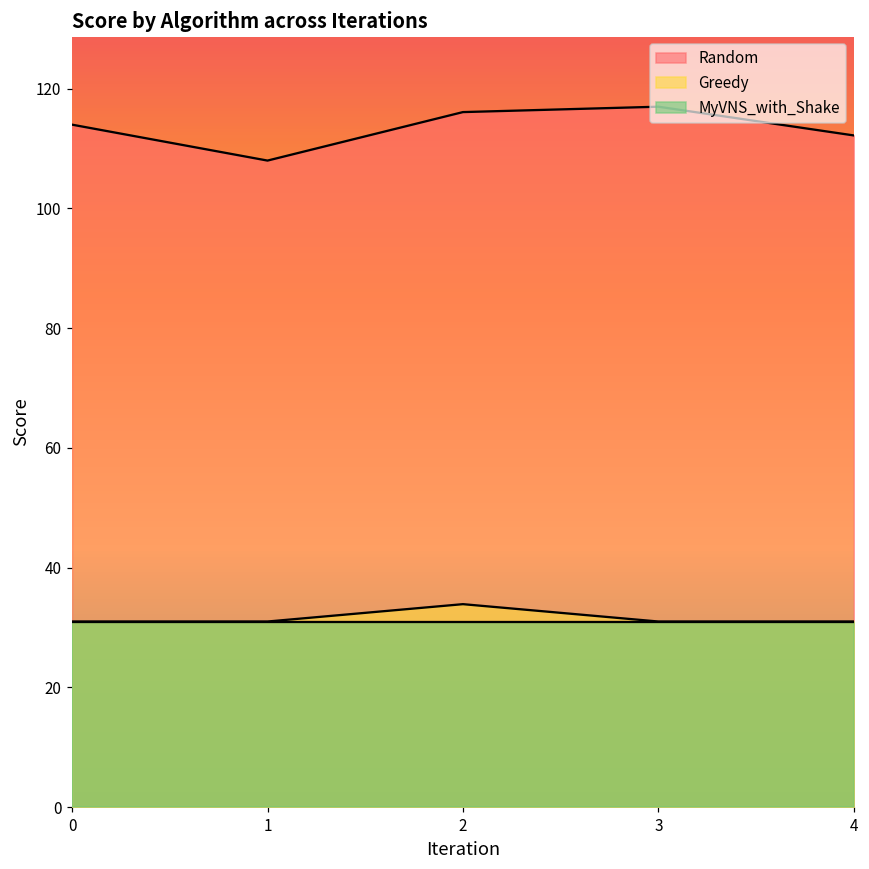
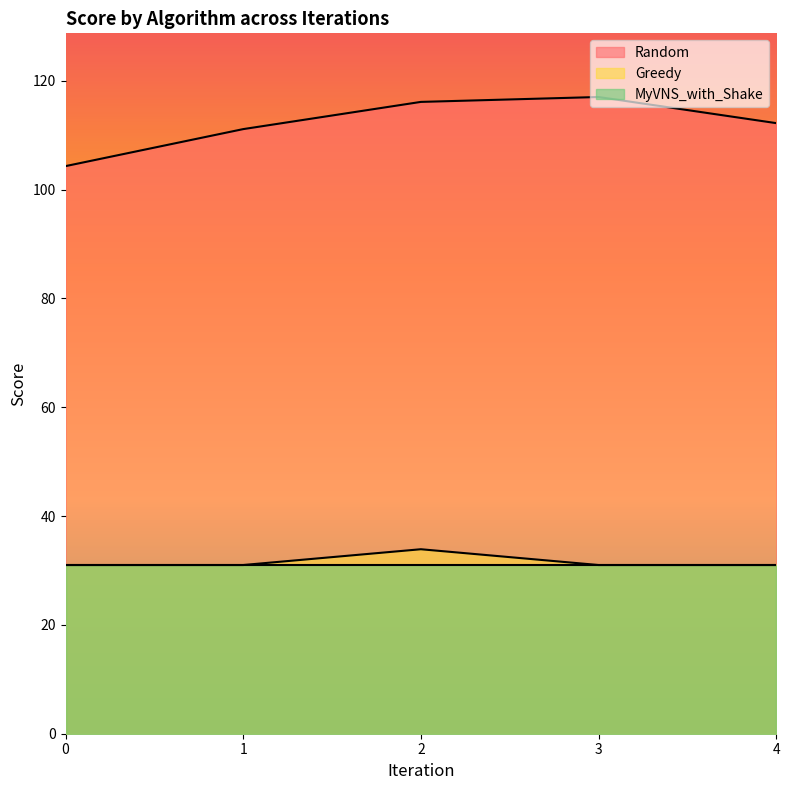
Random, 0: 114 -> 104
Random, 1: 108 -> 111
